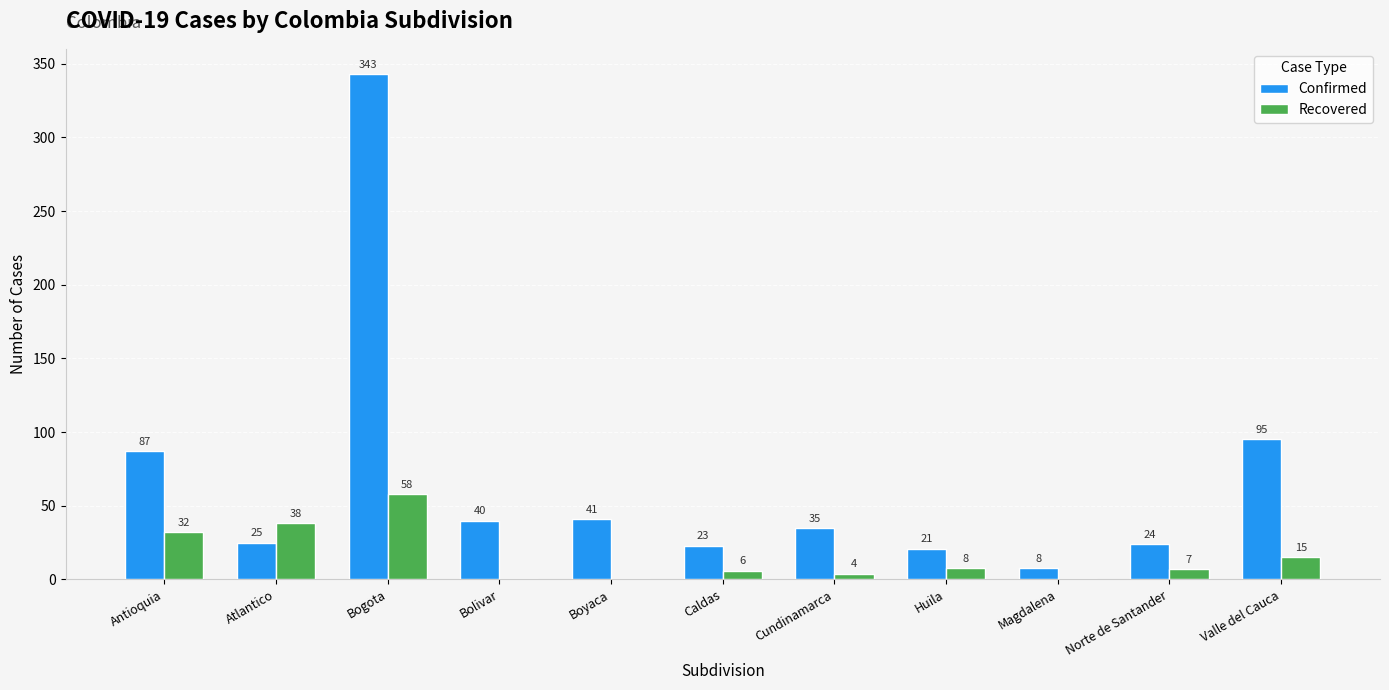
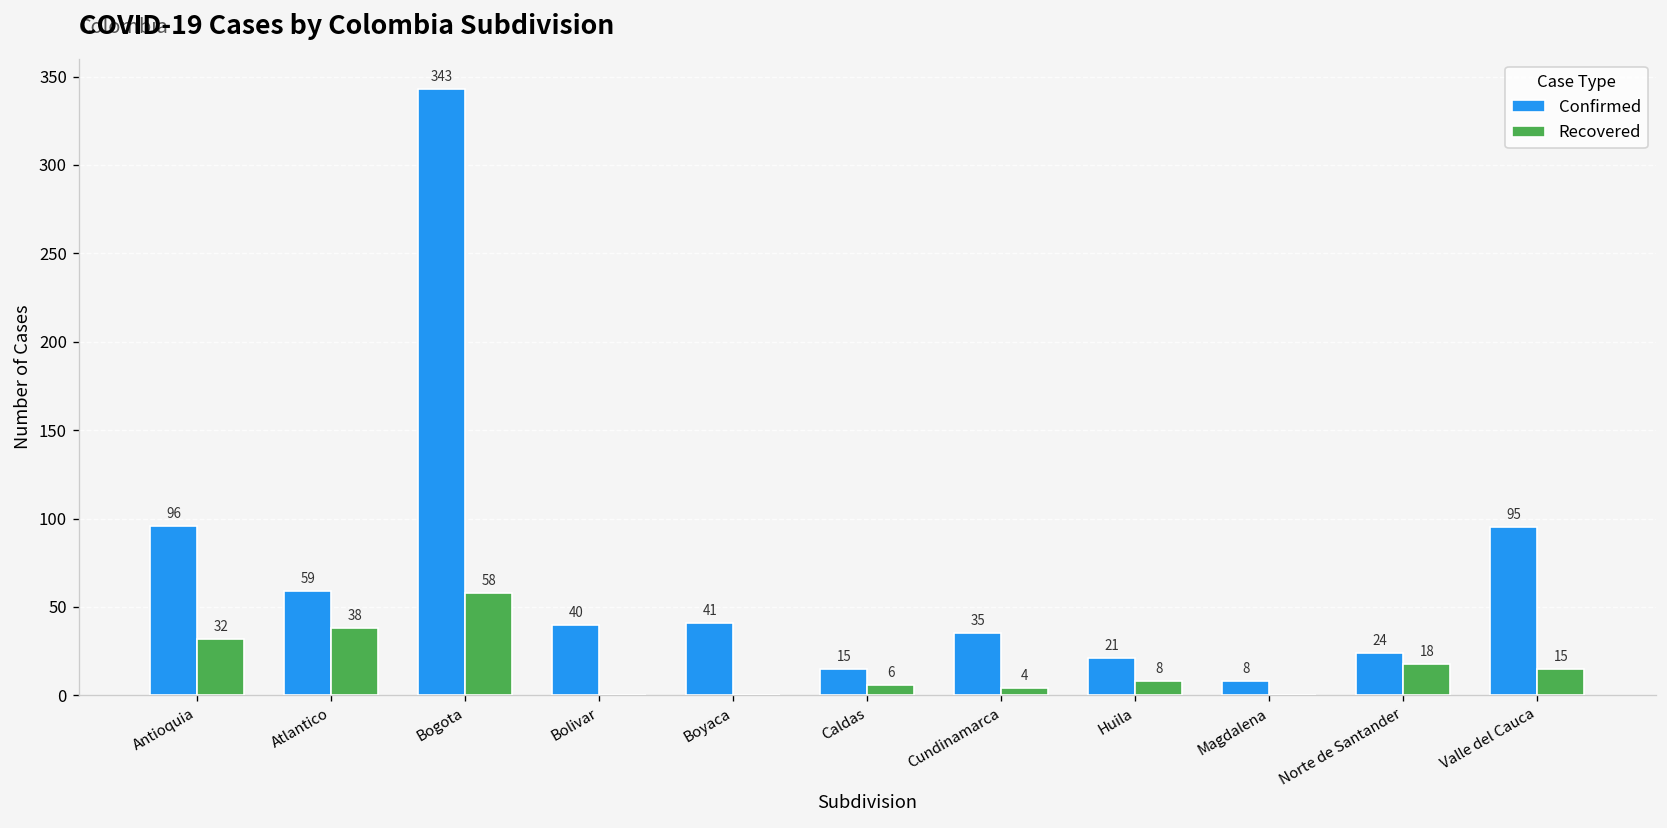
Confirmed, Antioquia: 87 -> 96
Confirmed, Atlantico: 25 -> 59
Confirmed, Caldas: 23 -> 15
Recovered, Norte de Santander: 7 -> 18
